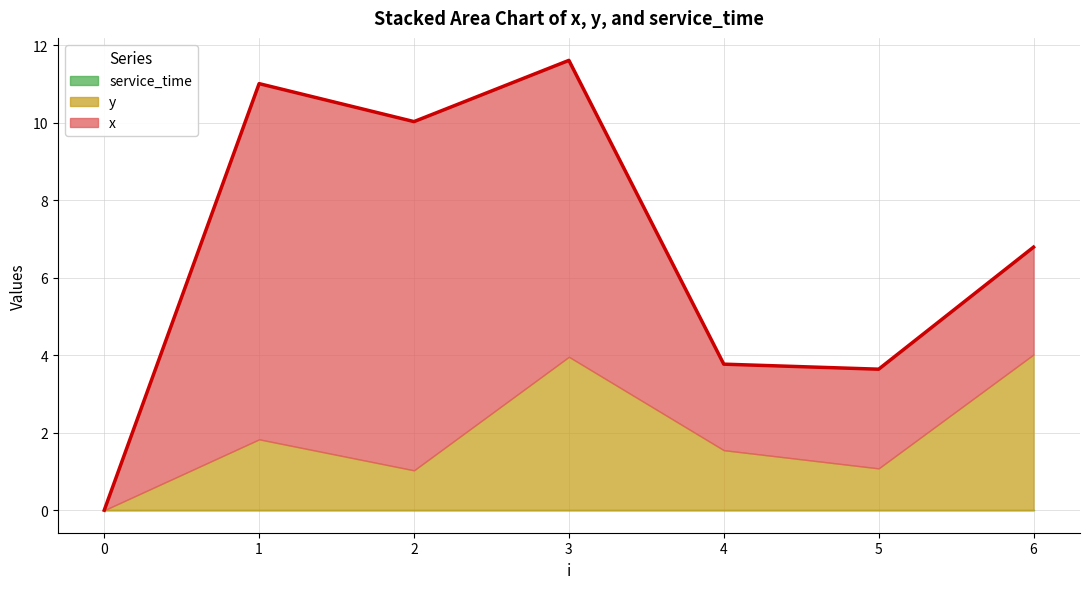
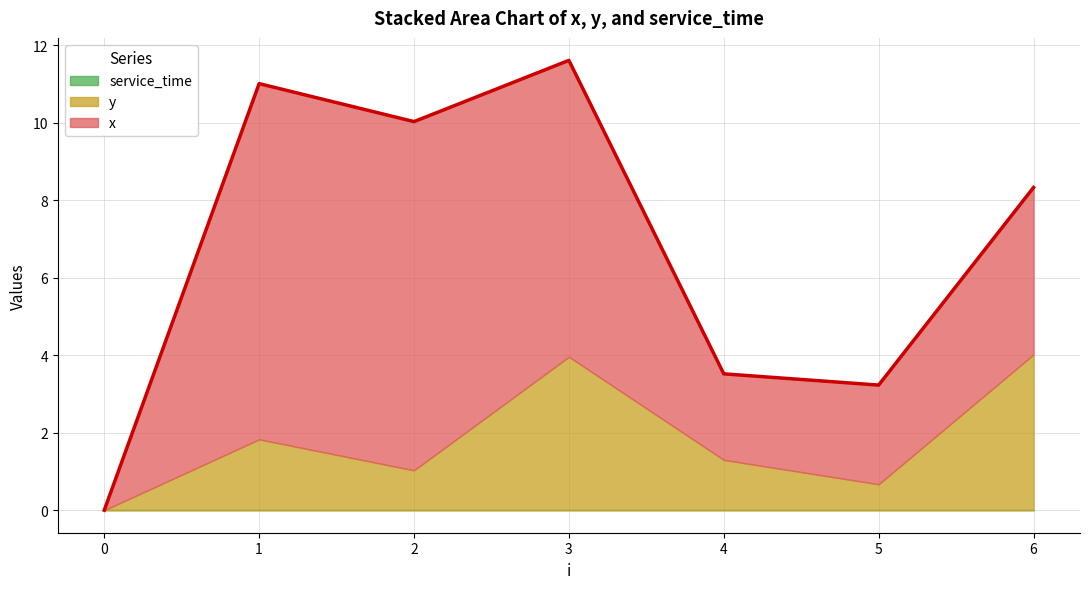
y, 4: 1.6 -> 1.3
y, 5: 1.1 -> 0.7
x, 6: 2.8 -> 4.3
